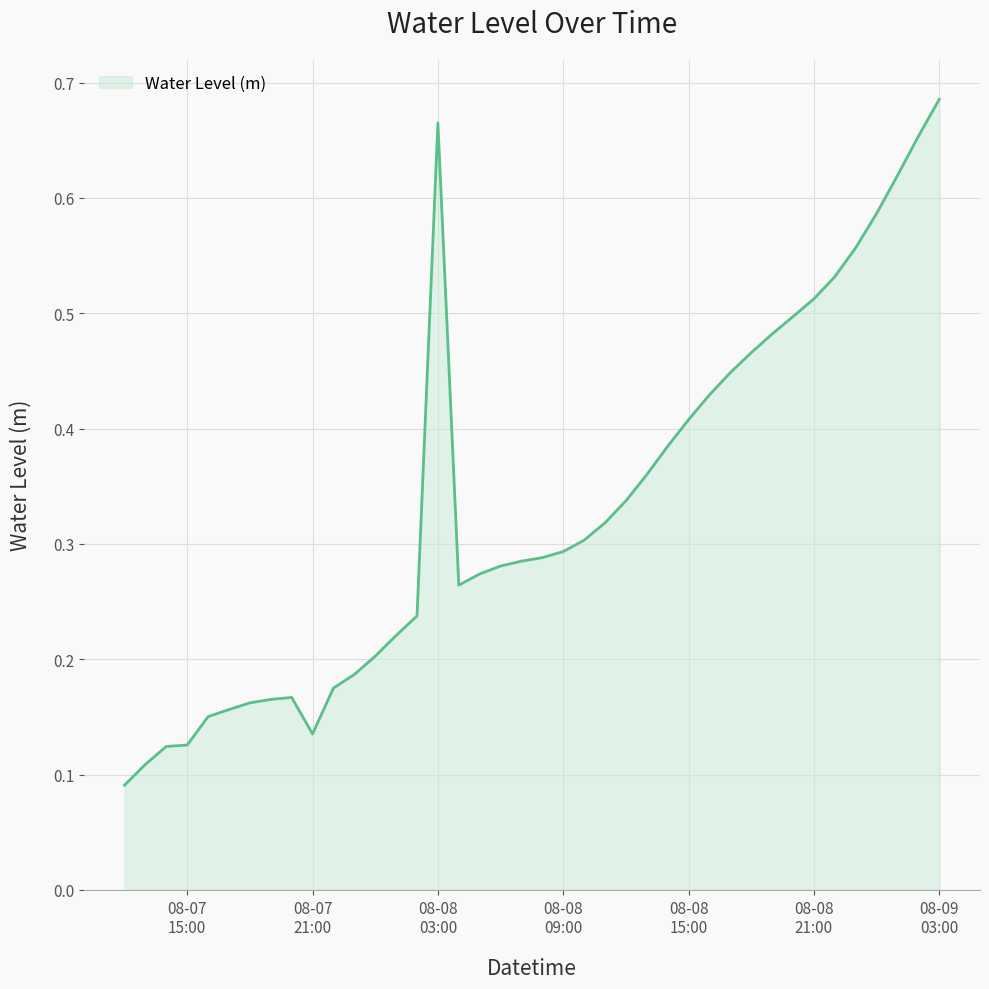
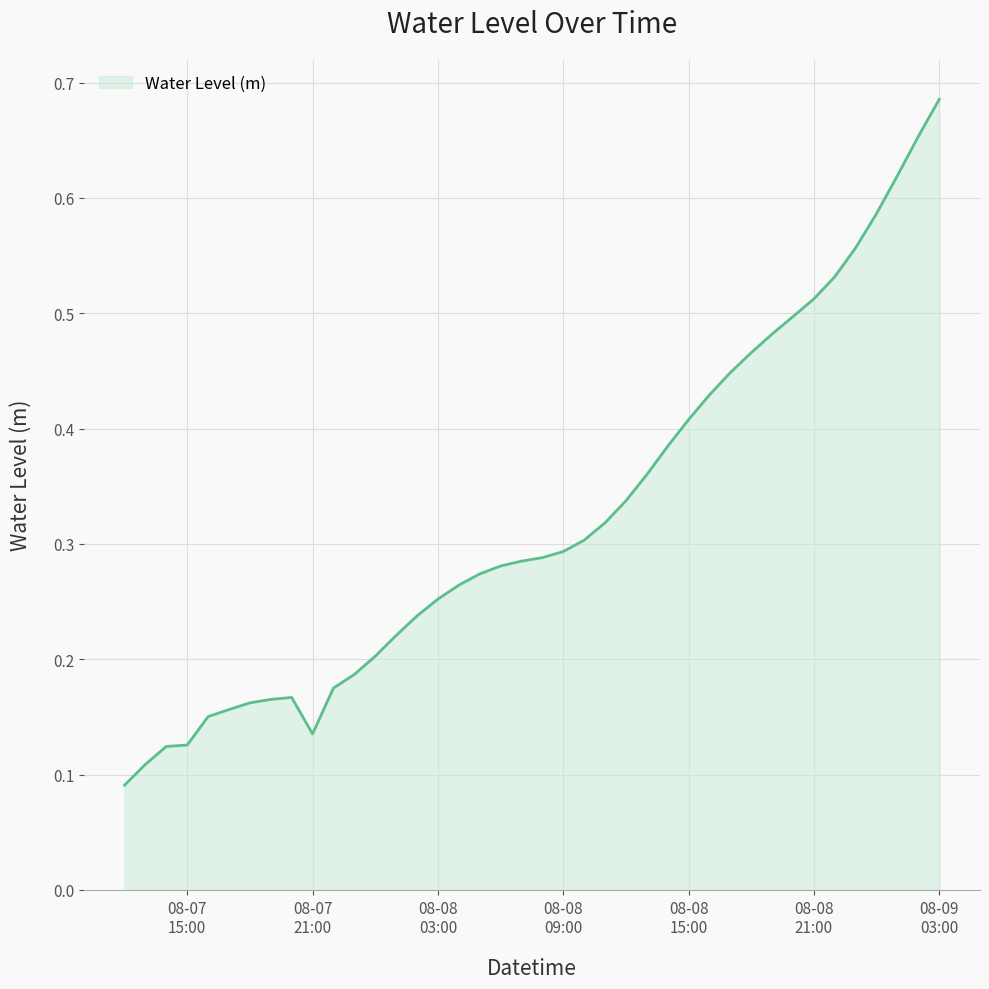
08-08 03:00: 0.665 -> 0.252
